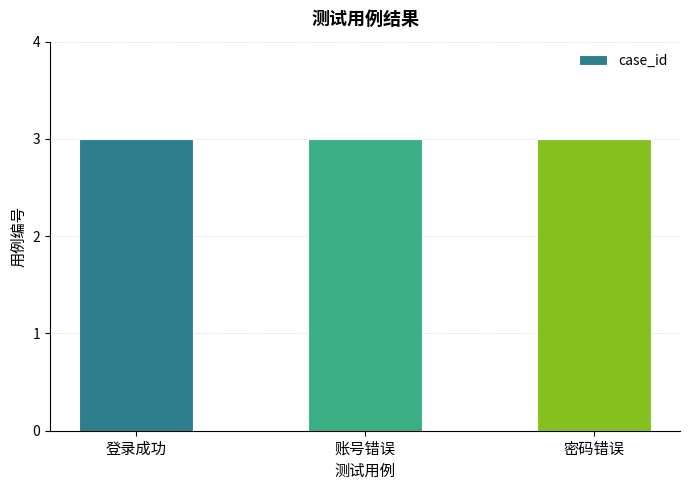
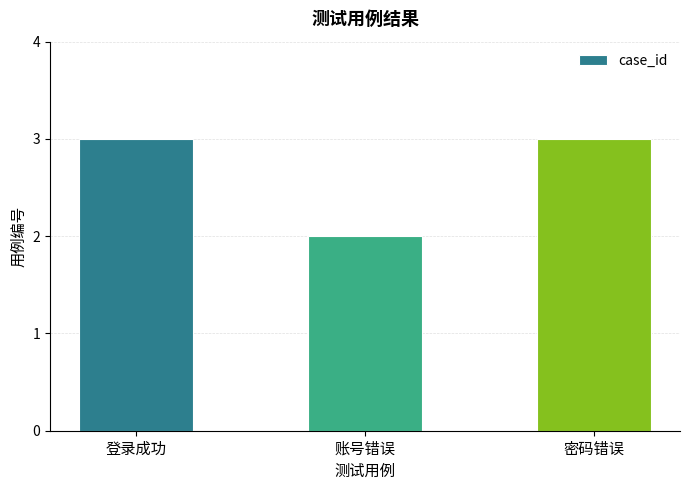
账号错误: 3 -> 2
